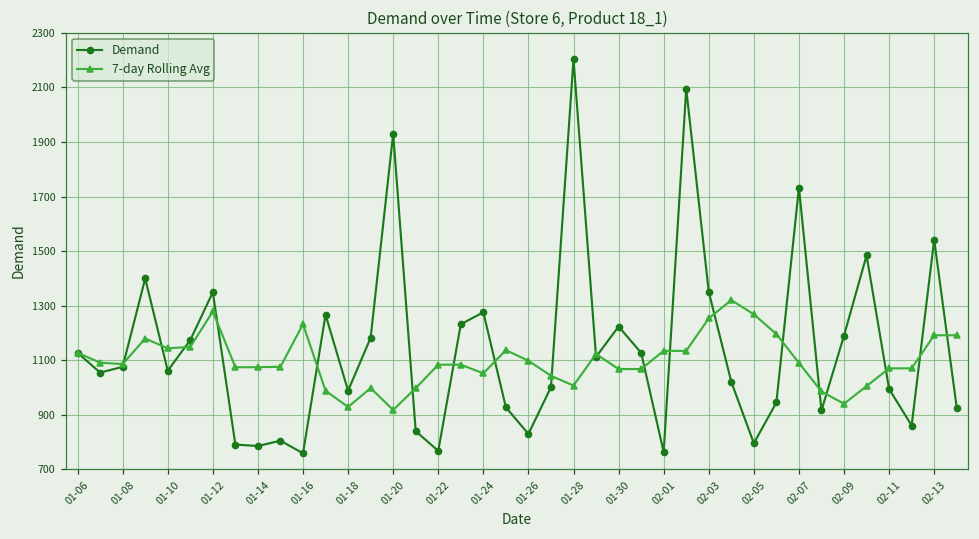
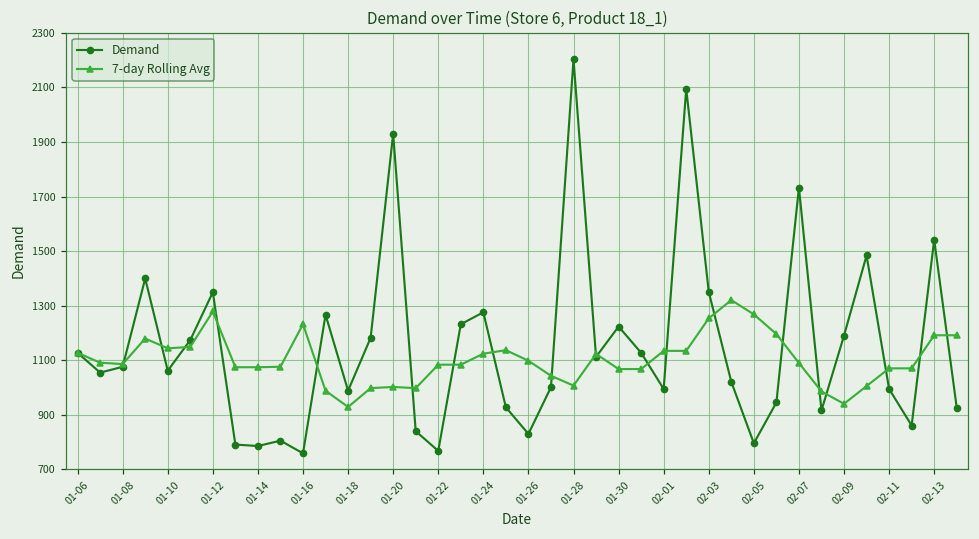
7-day Rolling Avg, 01-20: 920 -> 1000
7-day Rolling Avg, 01-24: 1050 -> 1120
Demand, 02-01: 760 -> 990
